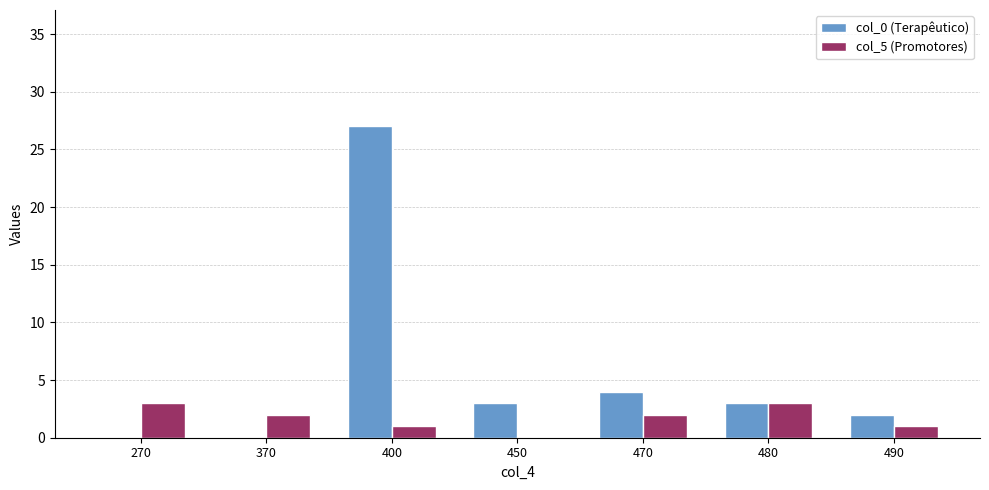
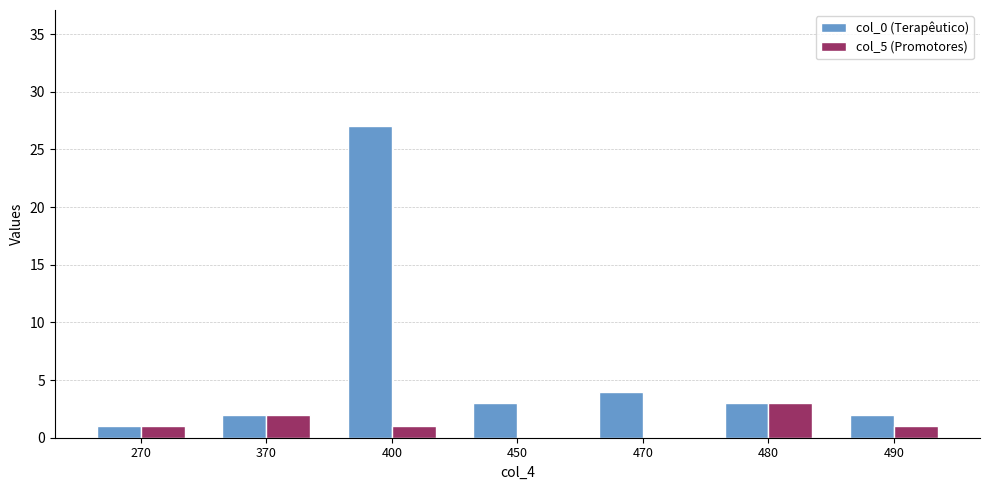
col_0 (Terapêutico), 270: 0 -> 1
col_5 (Promotores), 270: 3 -> 1
col_0 (Terapêutico), 370: 0 -> 2
col_5 (Promotores), 470: 2 -> 0
